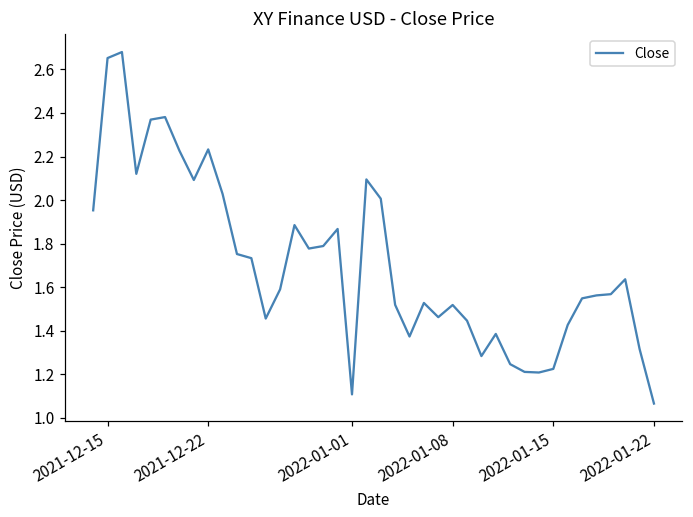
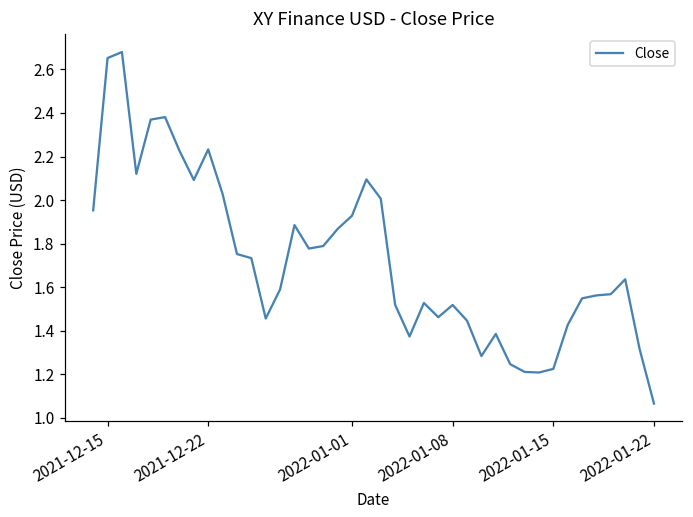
2022-01-01: 1.11 -> 1.93
